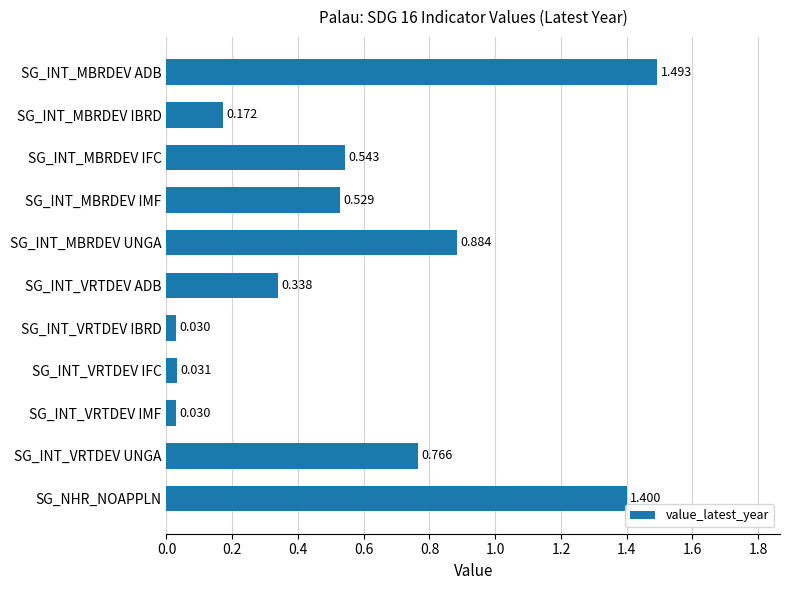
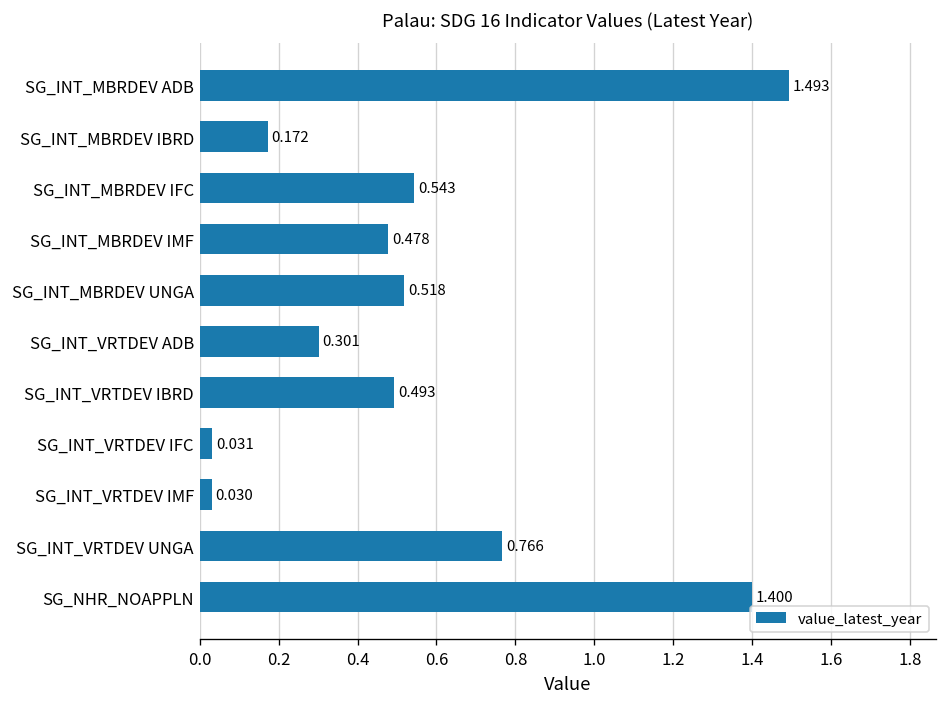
SG_INT_MBRDEV IMF: 0.529 -> 0.478
SG_INT_MBRDEV UNGA: 0.884 -> 0.518
SG_INT_VRTDEV ADB: 0.338 -> 0.301
SG_INT_VRTDEV IBRD: 0.030 -> 0.493
